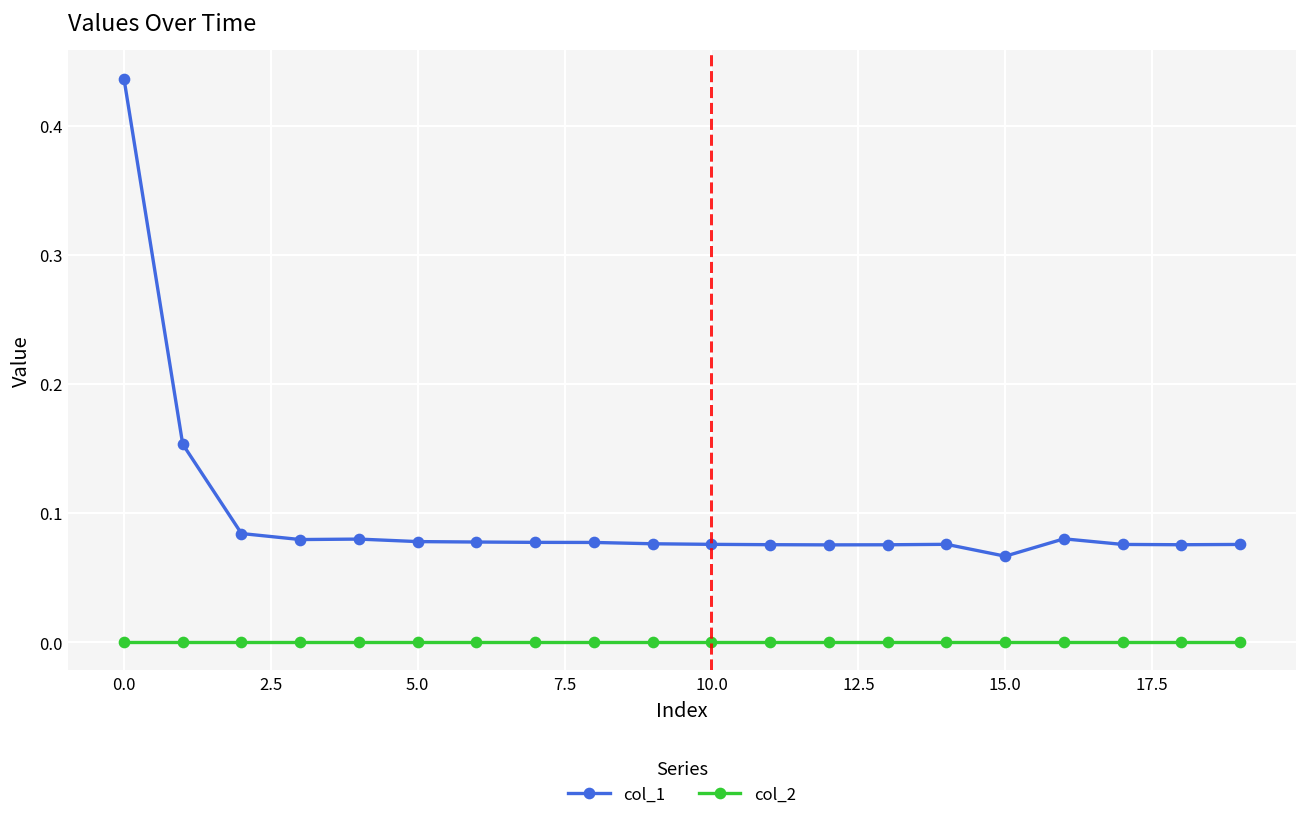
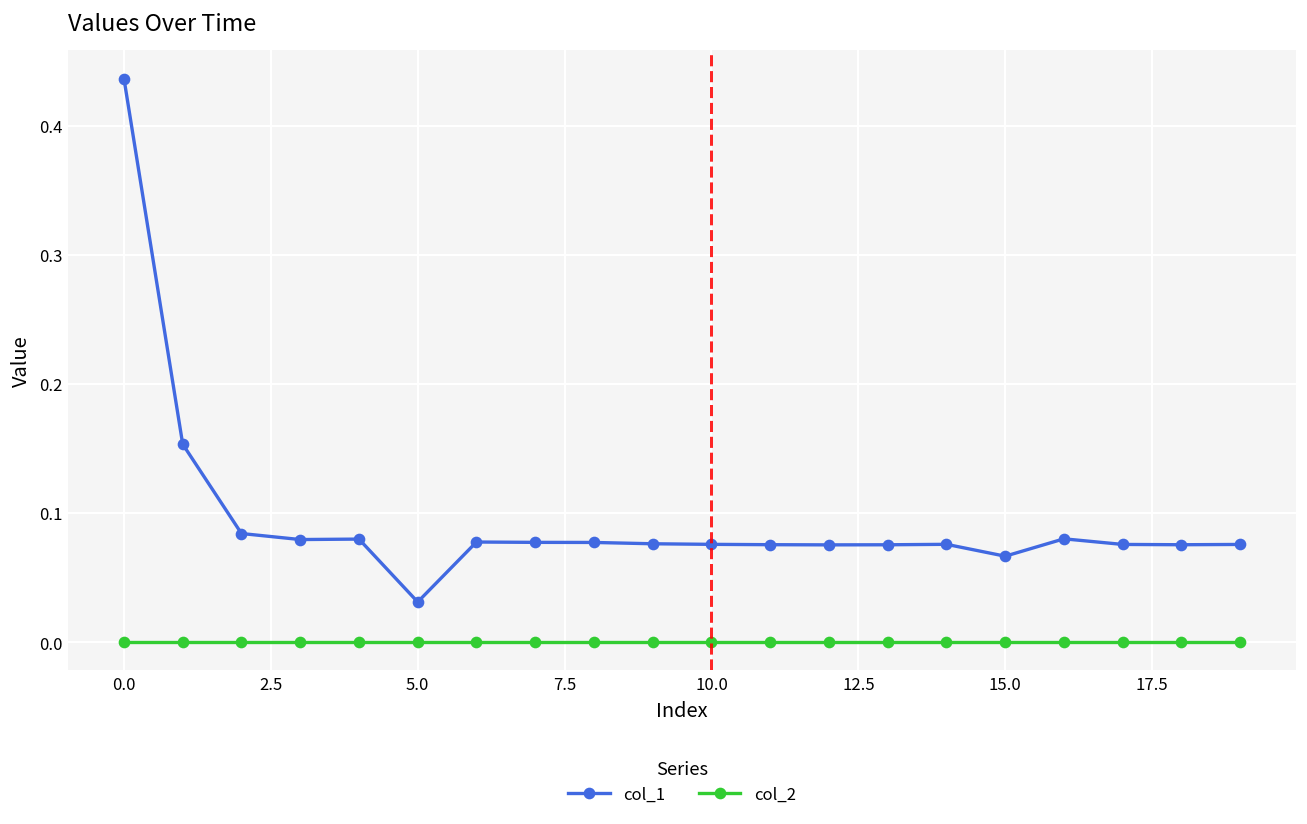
col_1, 5.0: 0.078 -> 0.031
